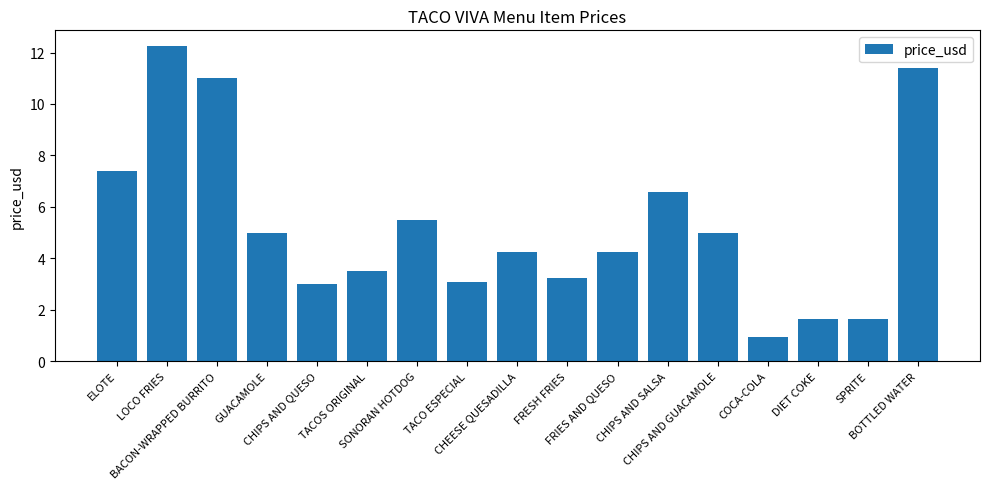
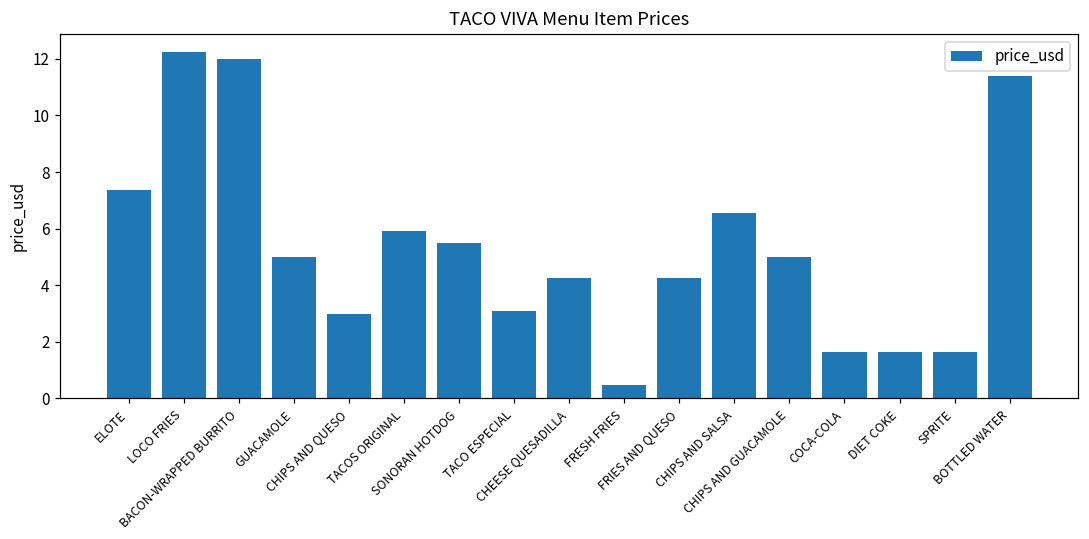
BACON-WRAPPED BURRITO: 11 -> 12
TACOS ORIGINAL: 3.5 -> 5.9
FRESH FRIES: 3.3 -> 0.5
COCA-COLA: 0.9 -> 1.7
